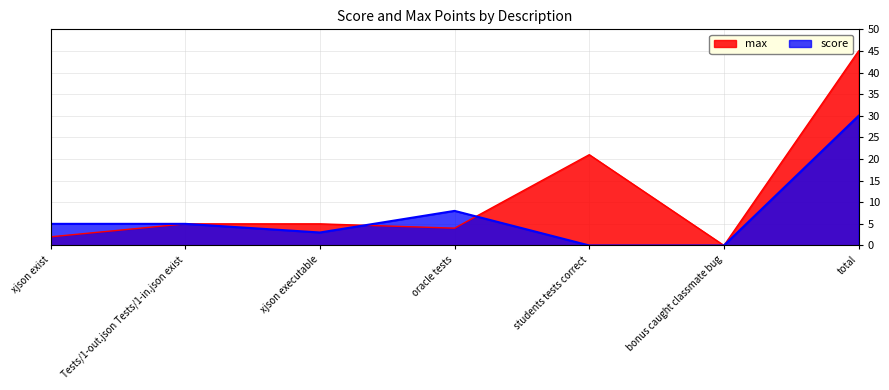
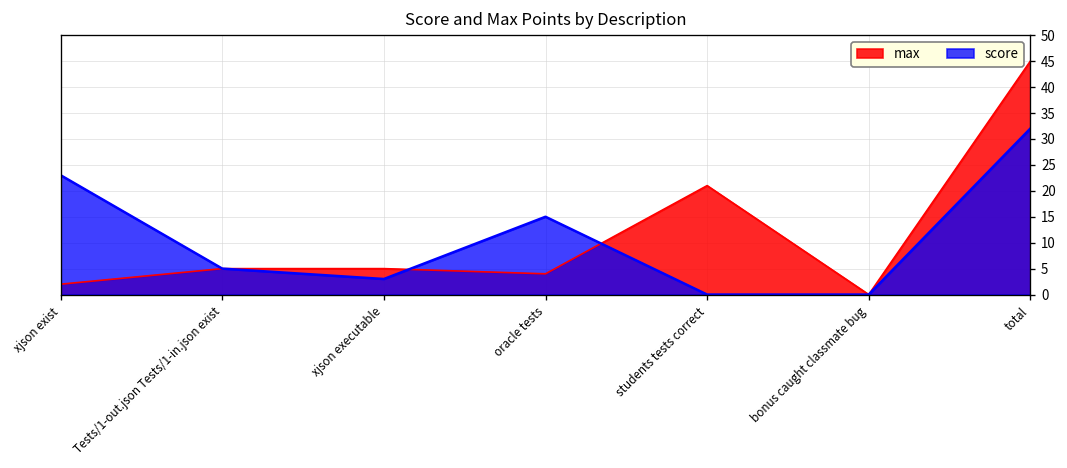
score, xjson exist: 5 -> 23
score, oracle tests: 8 -> 15
score, total: 30 -> 32
